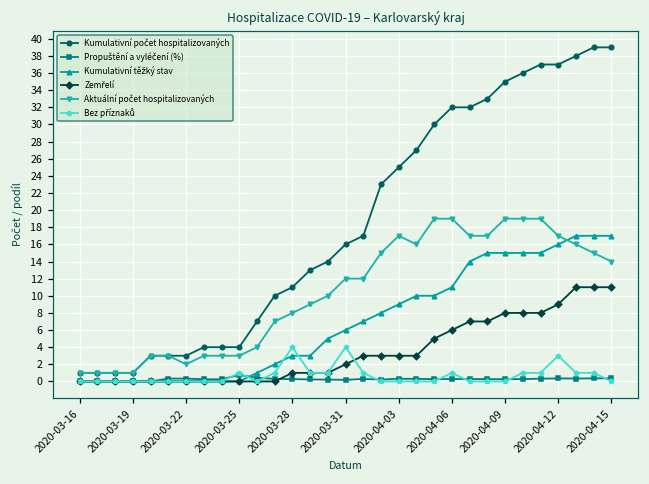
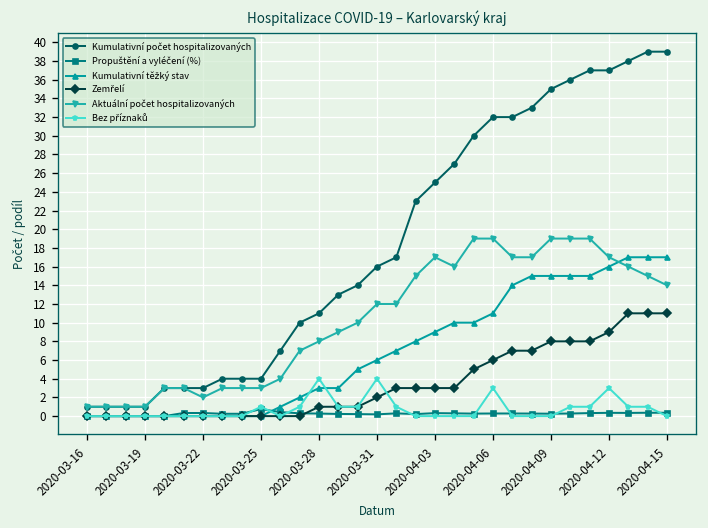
Bez příznaků, 2020-04-06: 1 -> 3
